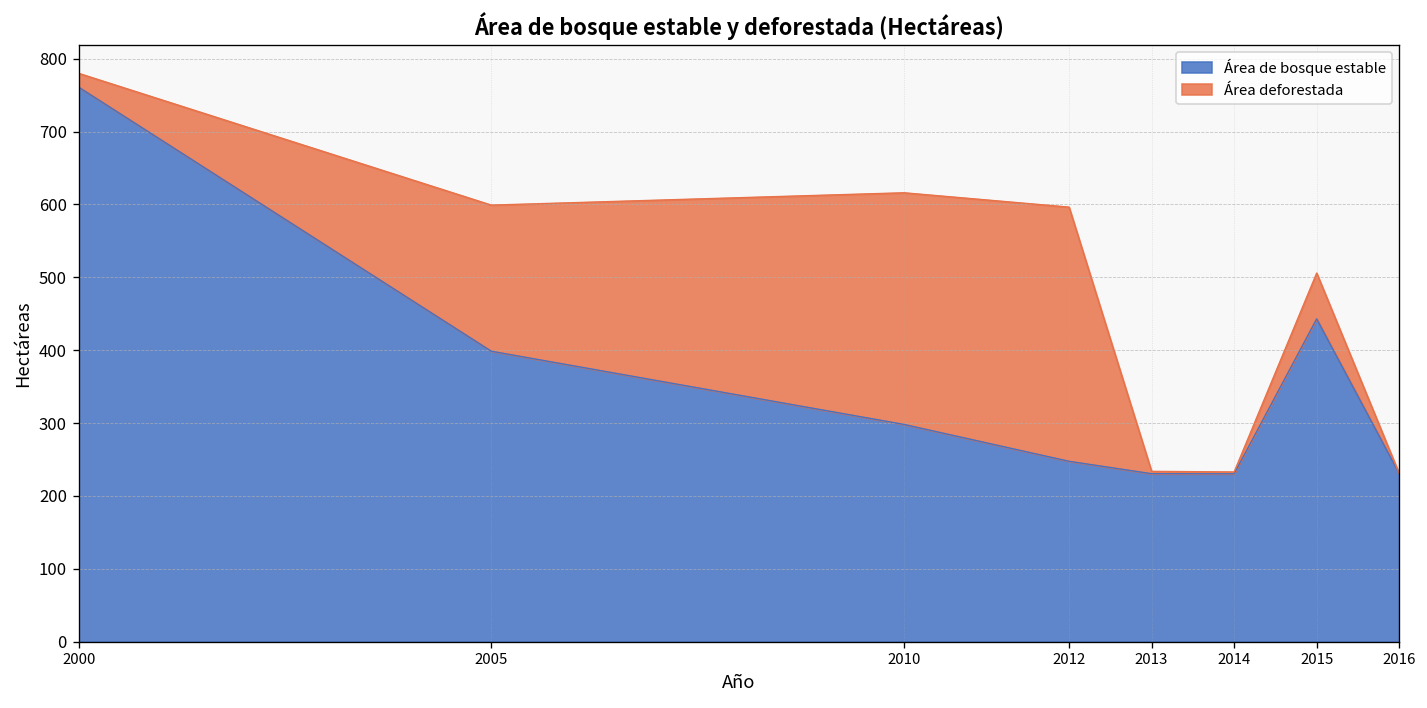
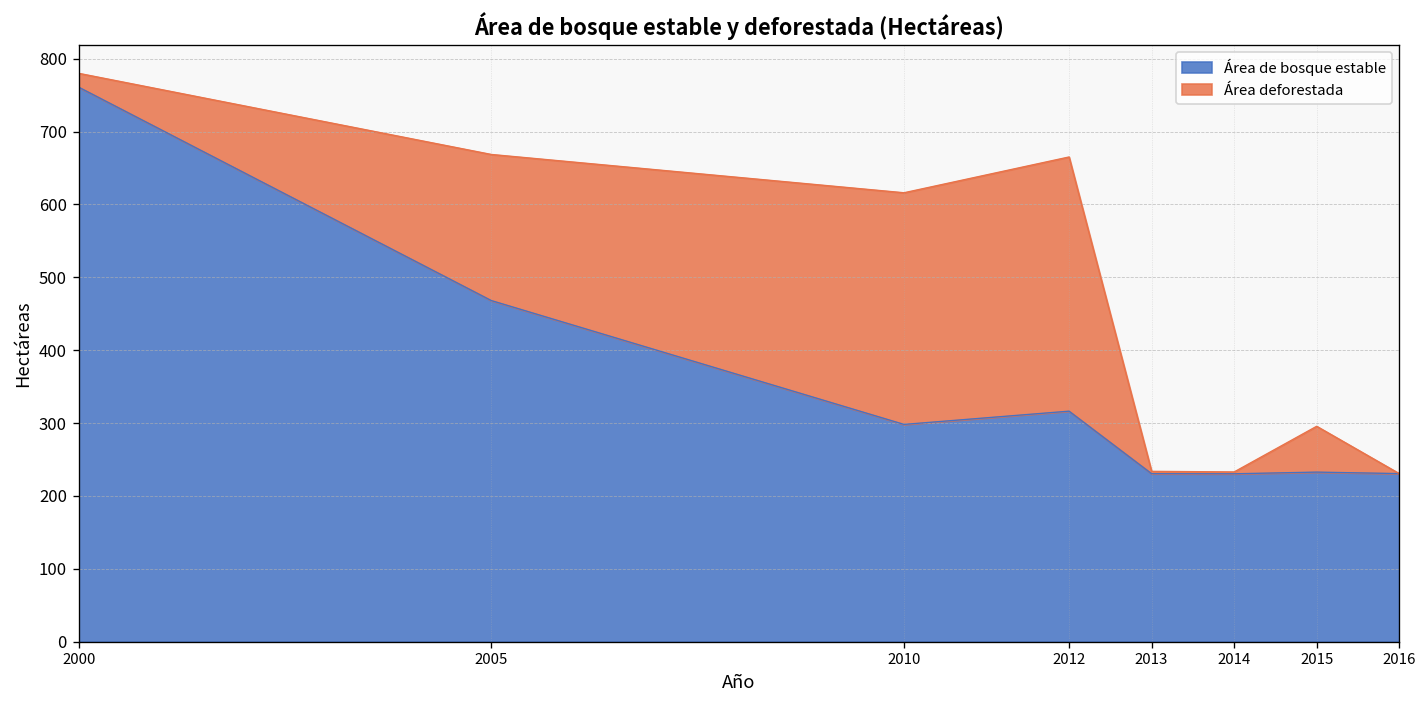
Área de bosque estable, 2005: 400 -> 470
Área de bosque estable, 2012: 250 -> 320
Área de bosque estable, 2015: 440 -> 230
